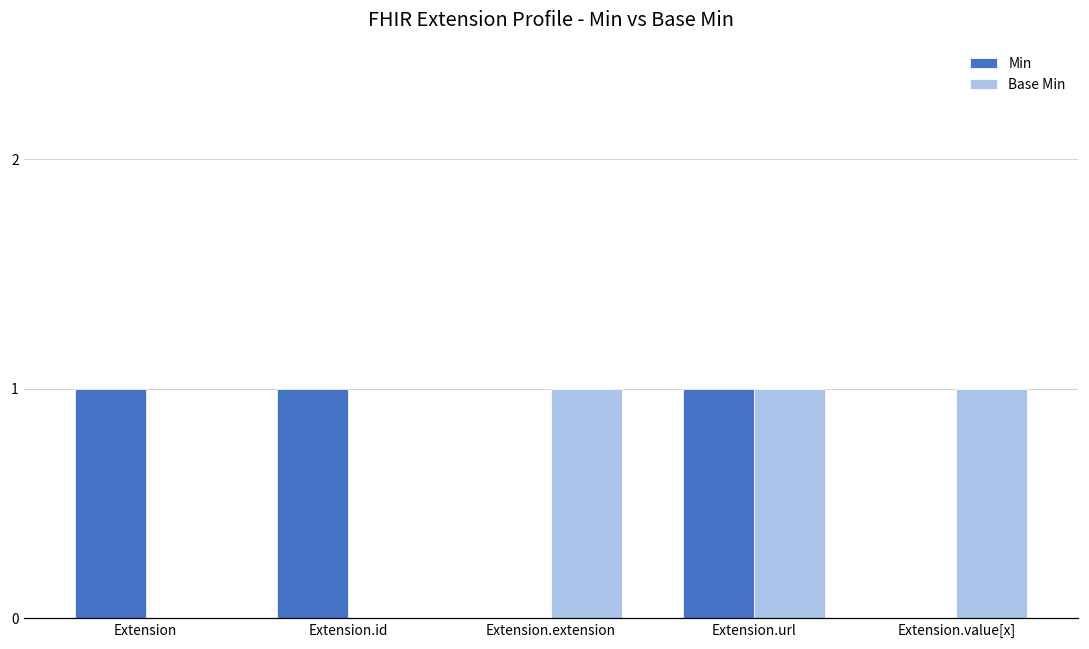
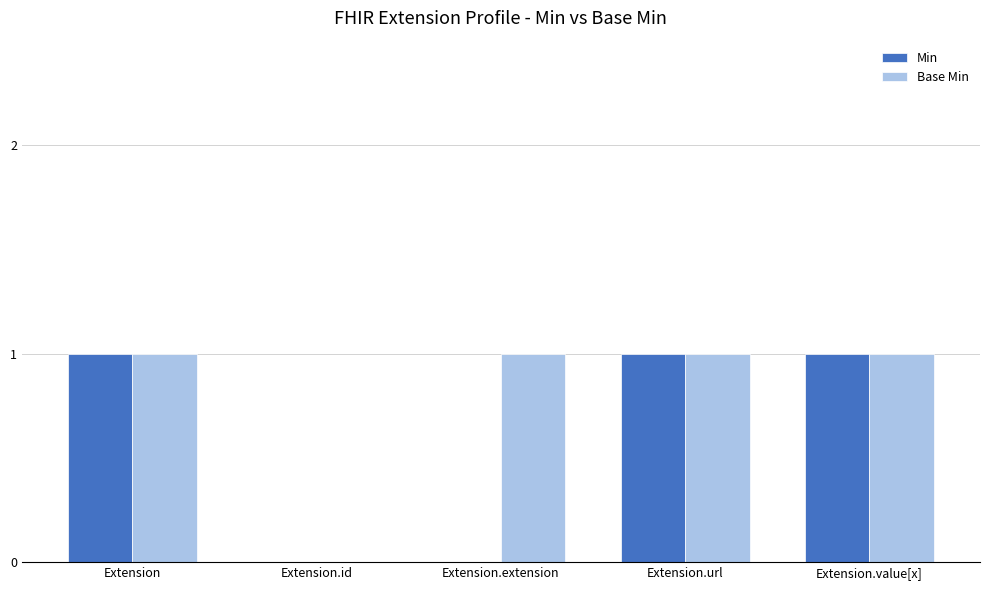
Base Min, Extension: 0 -> 1
Min, Extension.id: 1 -> 0
Min, Extension.value[x]: 0 -> 1
